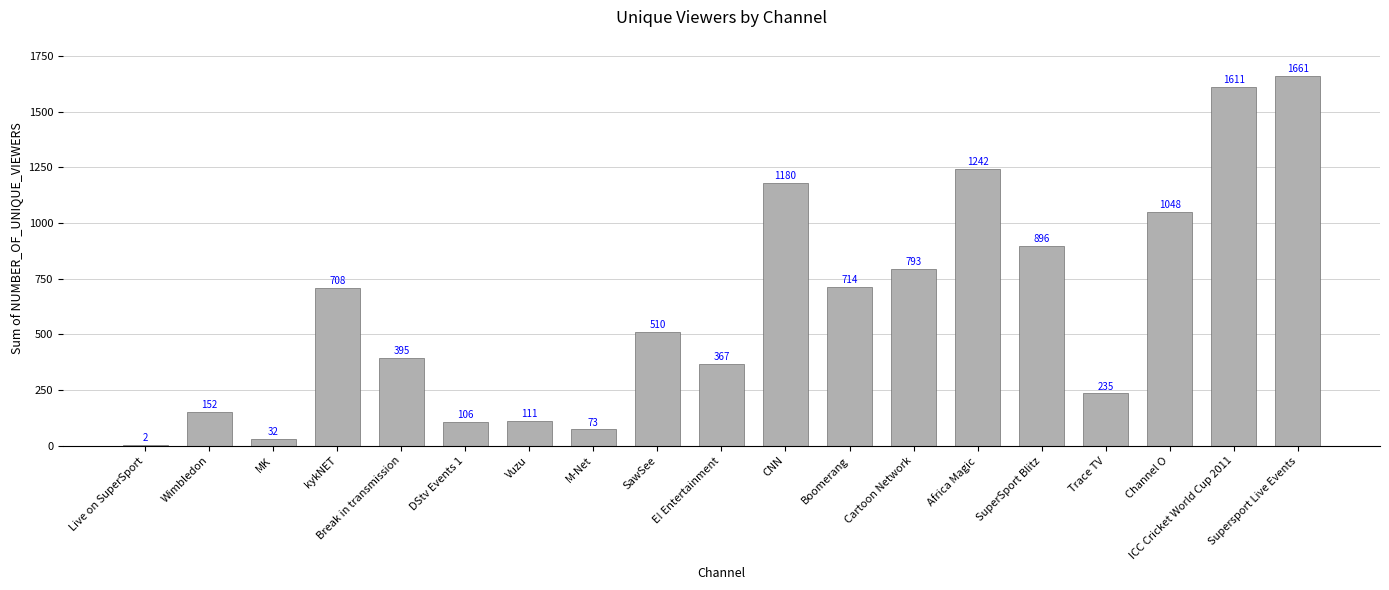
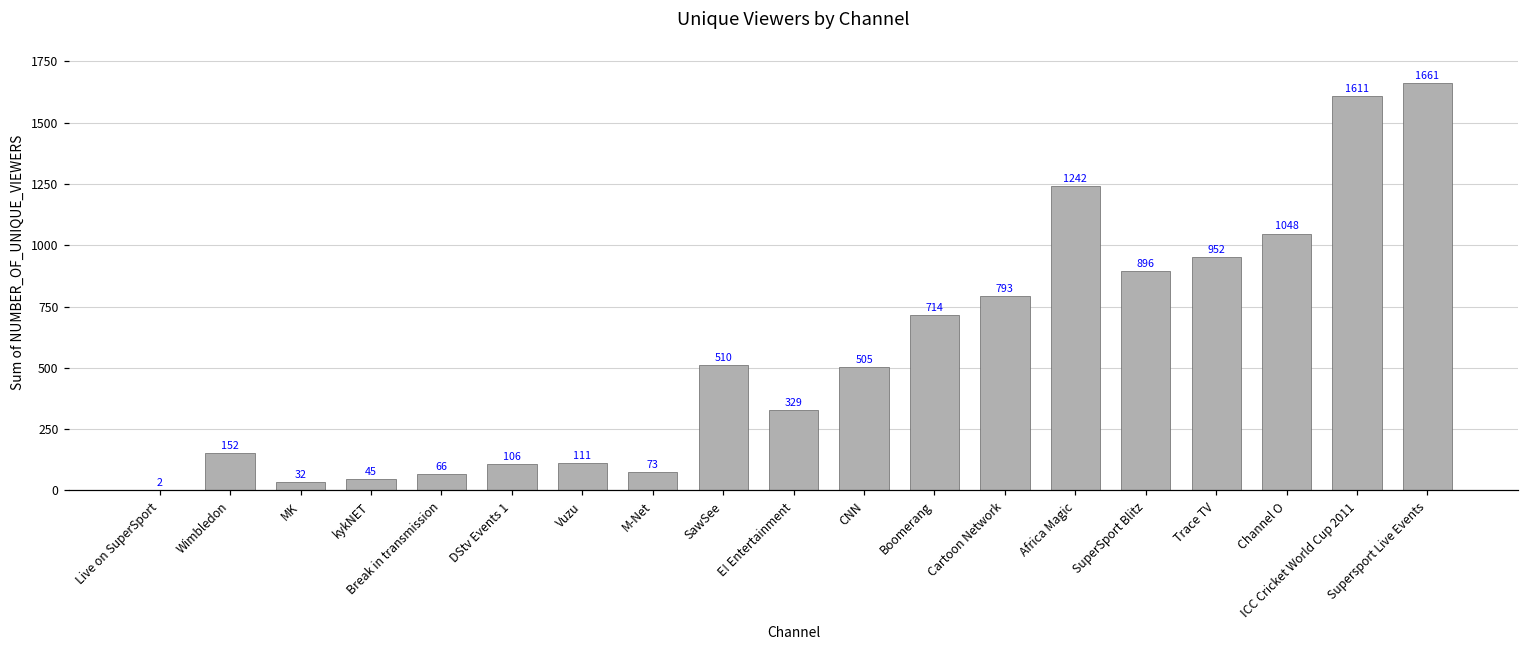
kykNET: 708 -> 45
Break in transmission: 395 -> 66
E! Entertainment: 367 -> 329
CNN: 1180 -> 505
Trace TV: 235 -> 952
